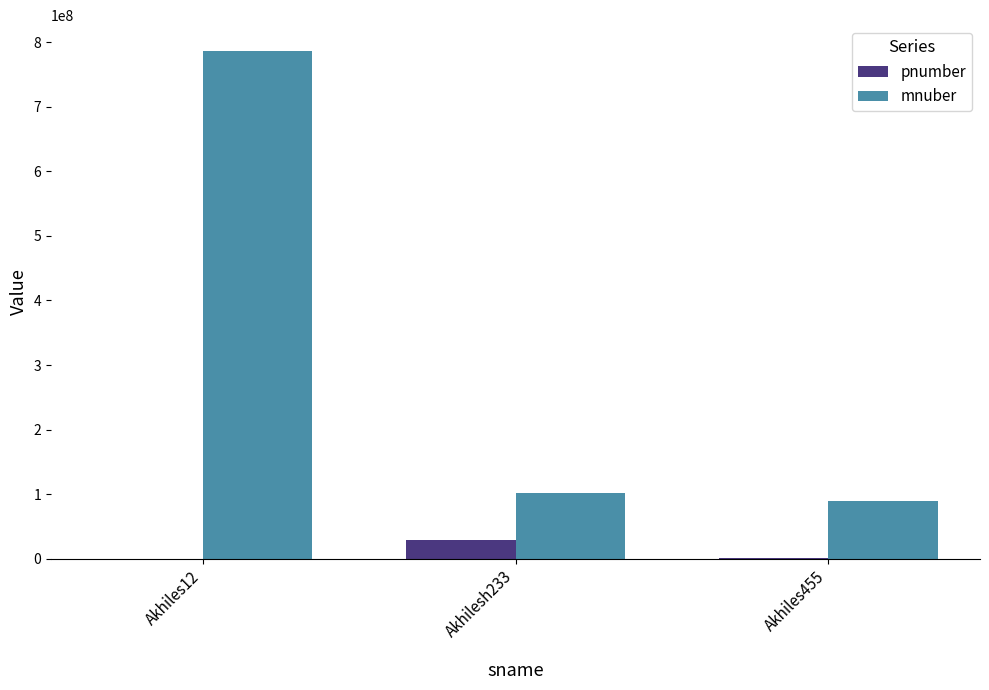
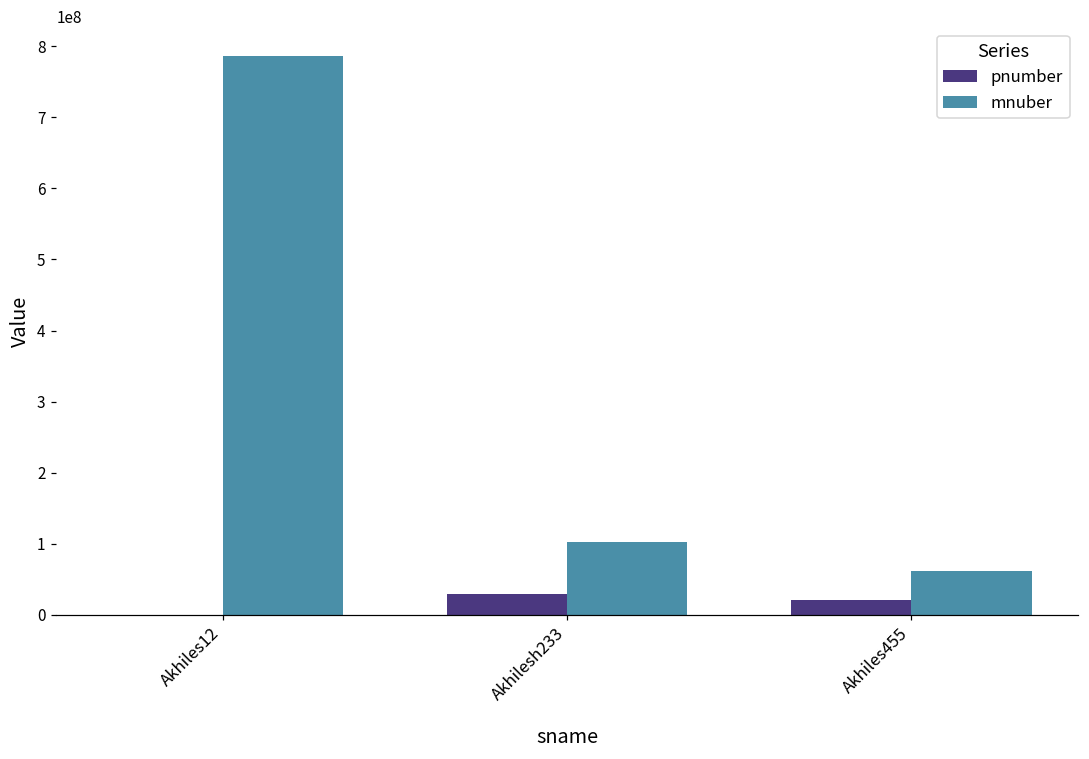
pnumber, Akhiles455: 0 -> 20000000
mnuber, Akhiles455: 90000000 -> 60000000
